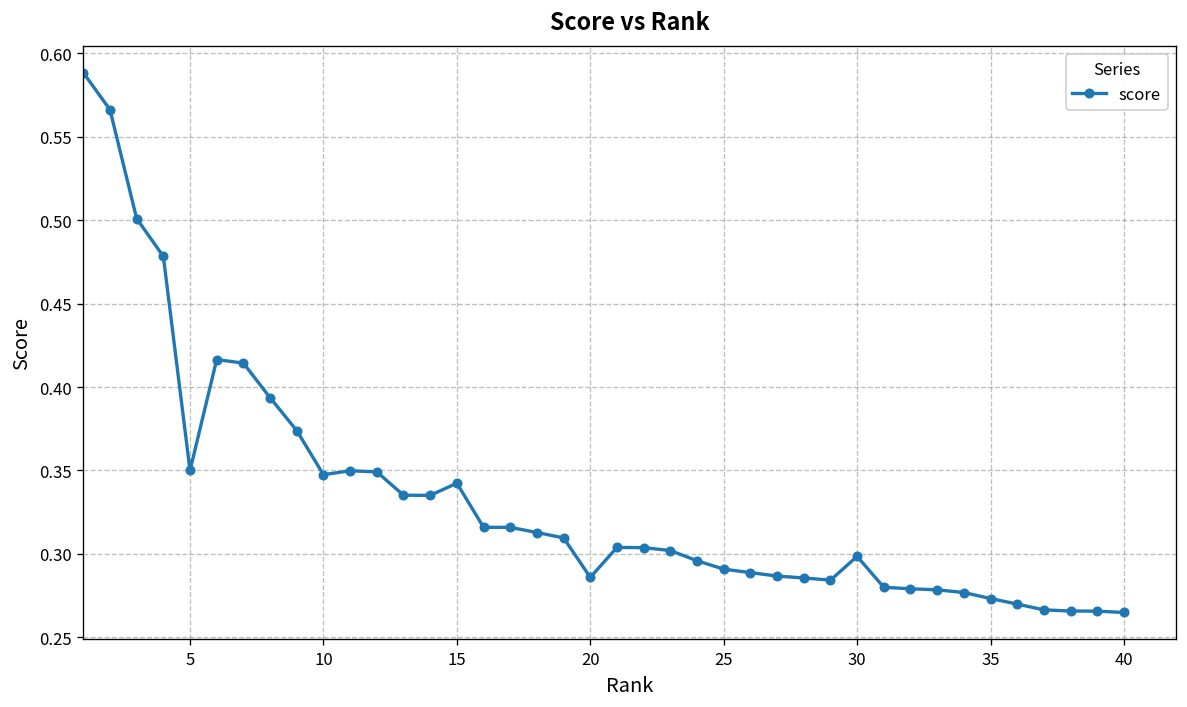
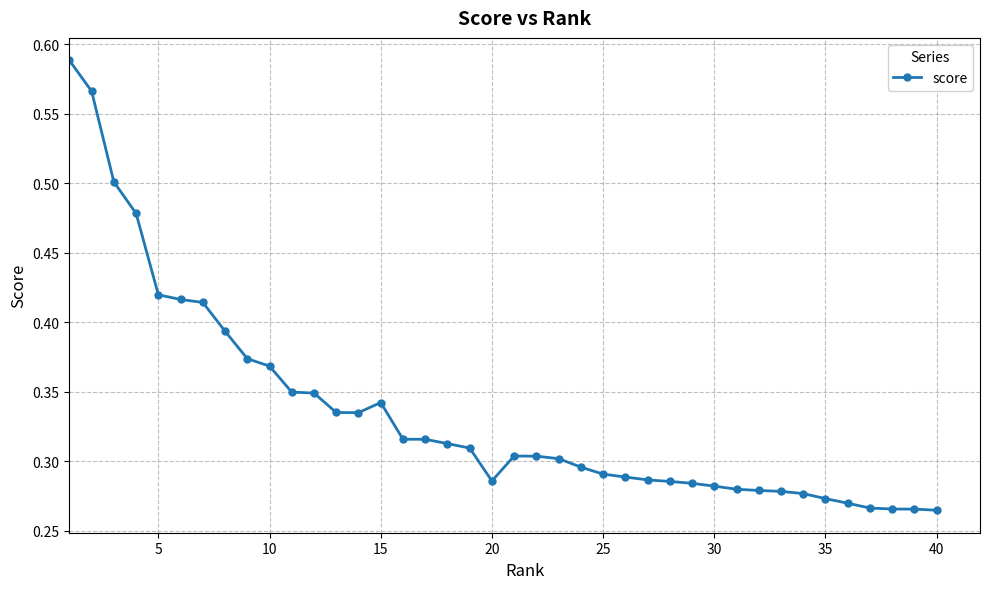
5: 0.350 -> 0.420
10: 0.347 -> 0.369
30: 0.298 -> 0.282
